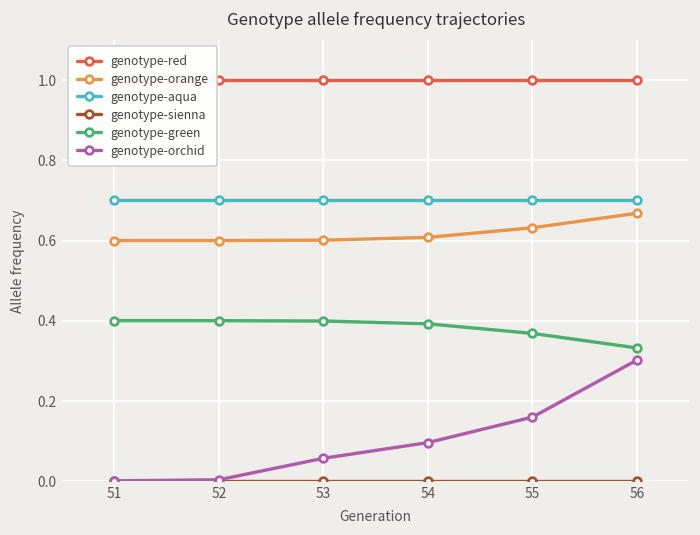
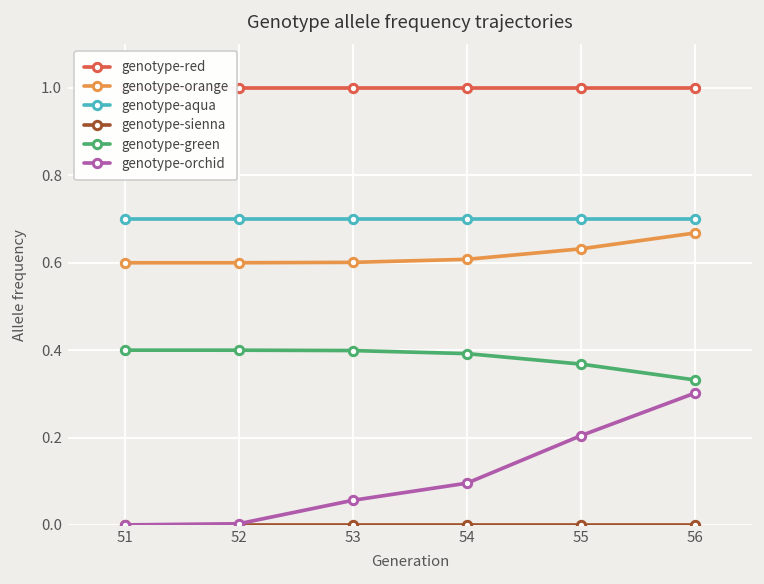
genotype-orchid, 55: 0.16 -> 0.20
